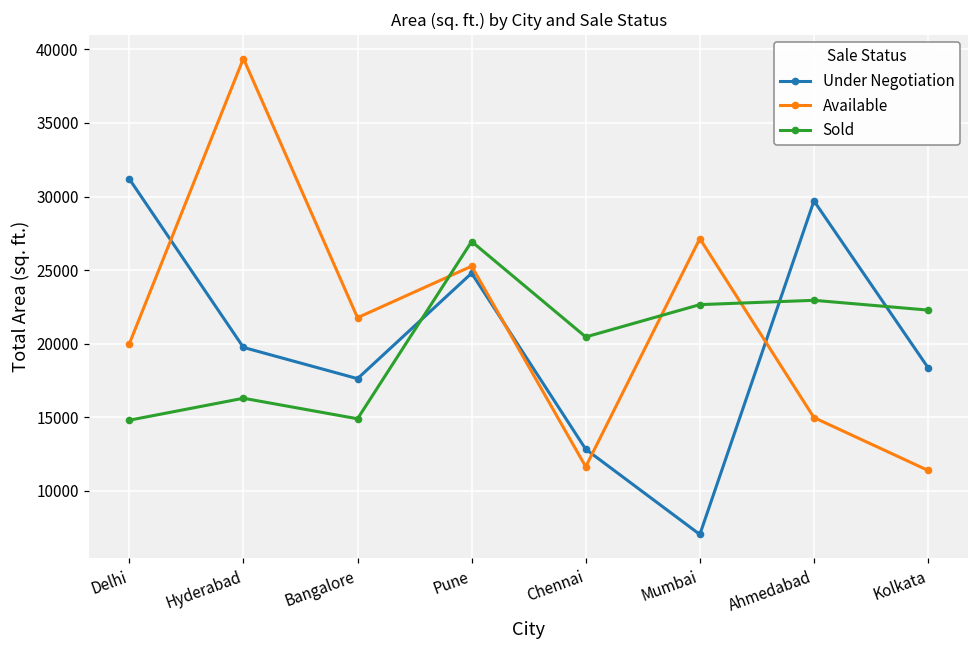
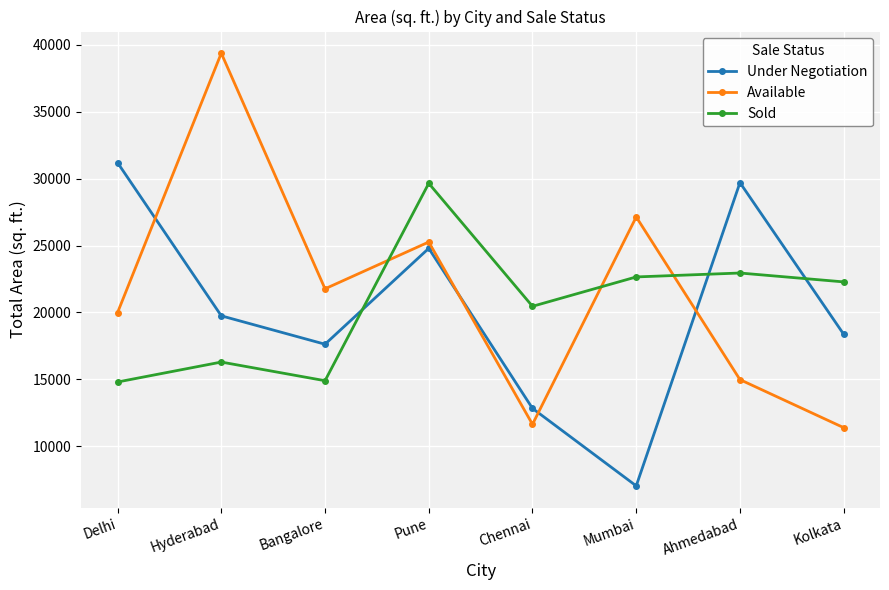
Sold, Pune: 26900 -> 29700
